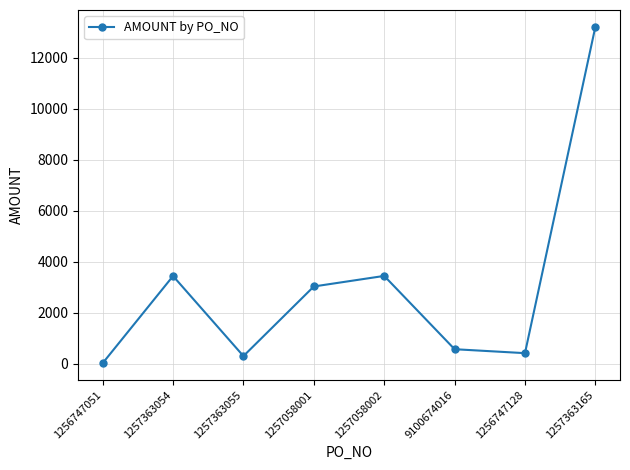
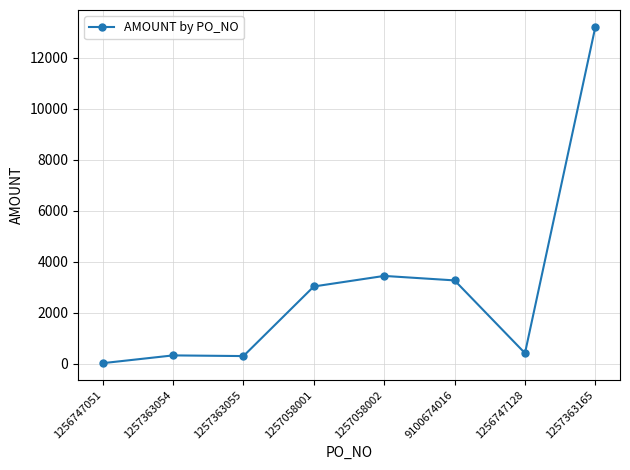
1257363054: 3400 -> 300
9100674016: 600 -> 3300
